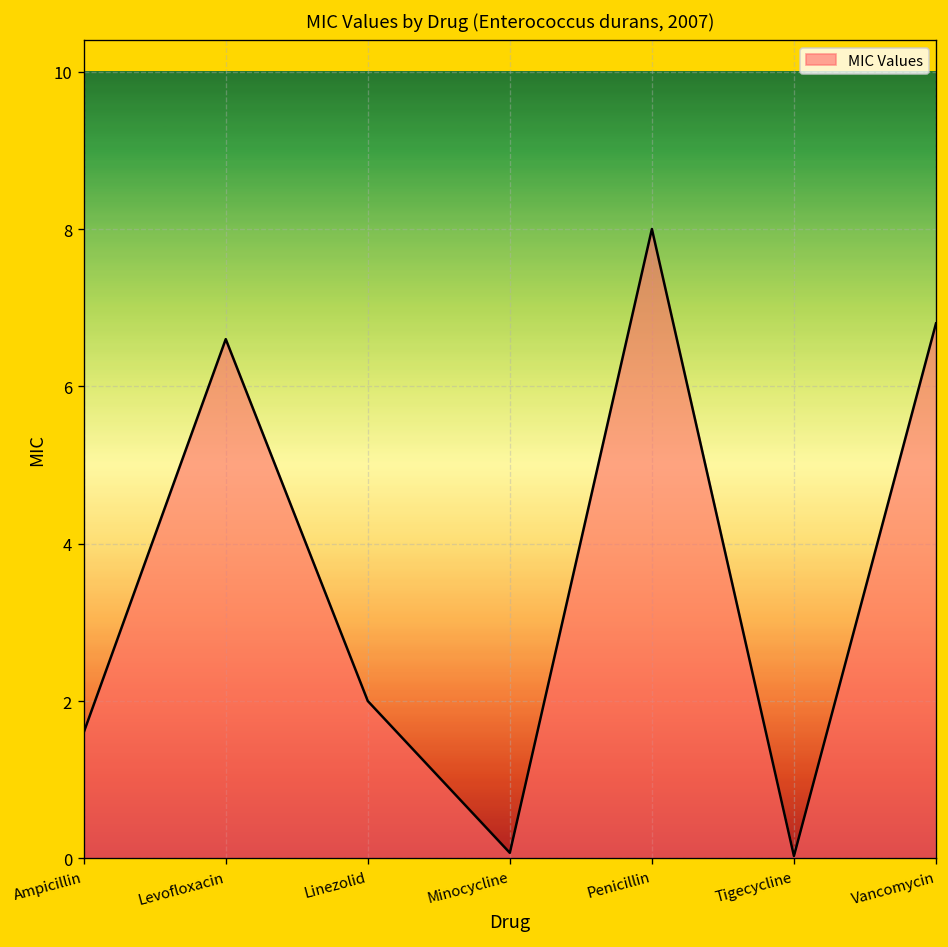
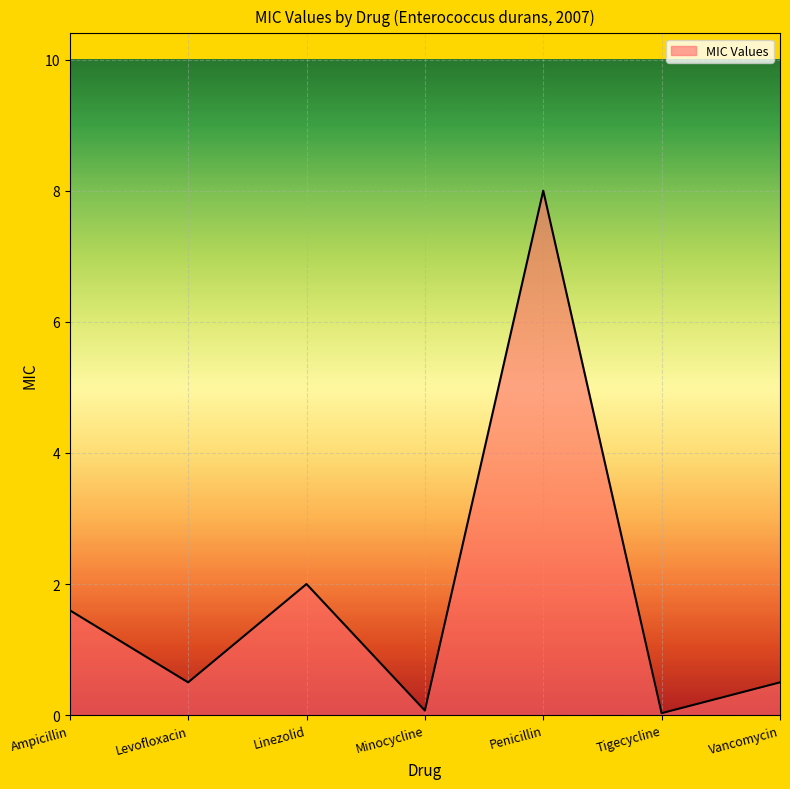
Levofloxacin: 6.6 -> 0.5
Vancomycin: 6.8 -> 0.5
